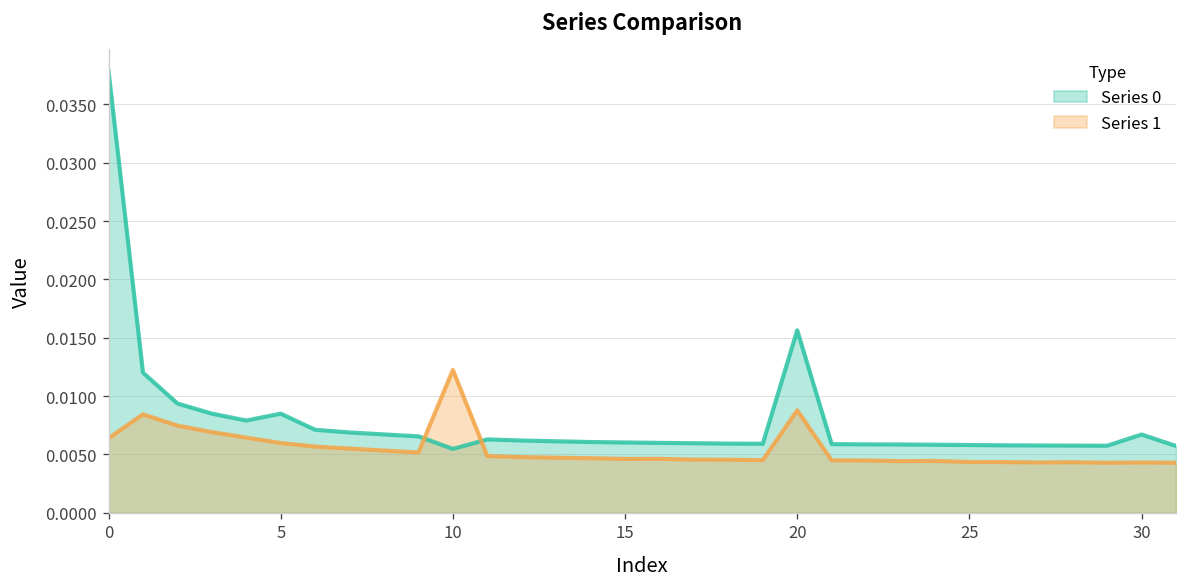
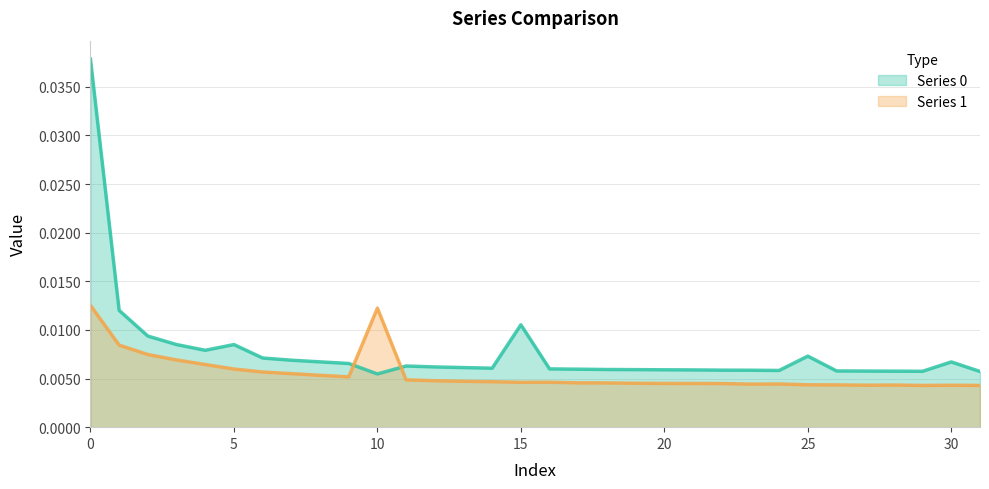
Series 1, 0: 0.006 -> 0.013
Series 0, 15: 0.006 -> 0.011
Series 0, 20: 0.016 -> 0.006
Series 1, 20: 0.009 -> 0.004
Series 0, 25: 0.006 -> 0.007
